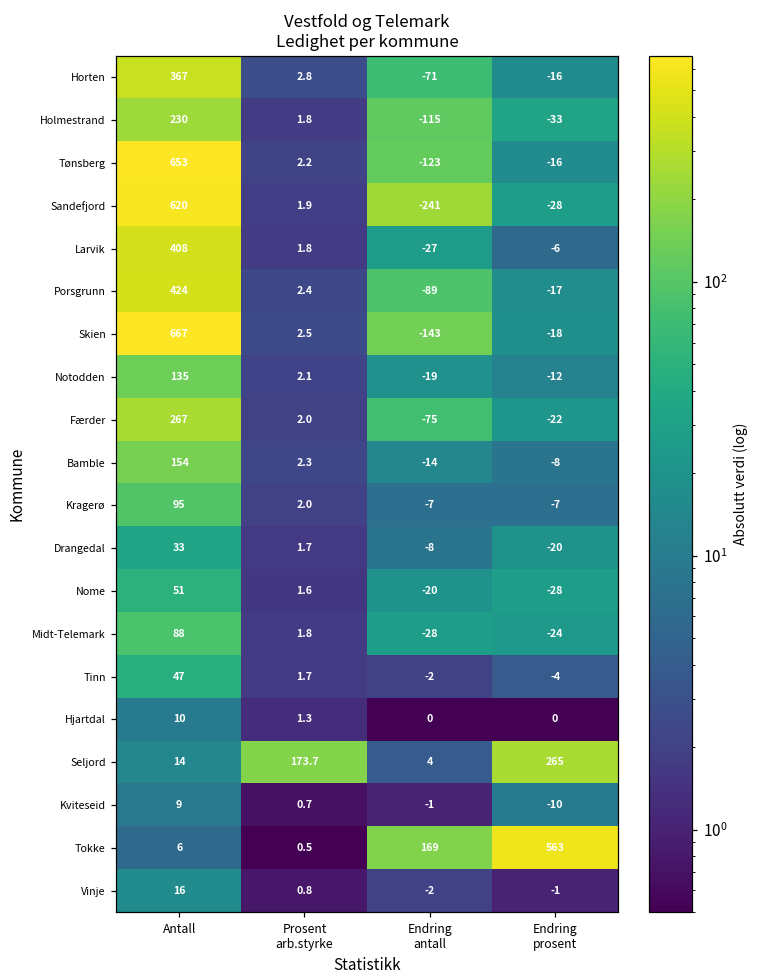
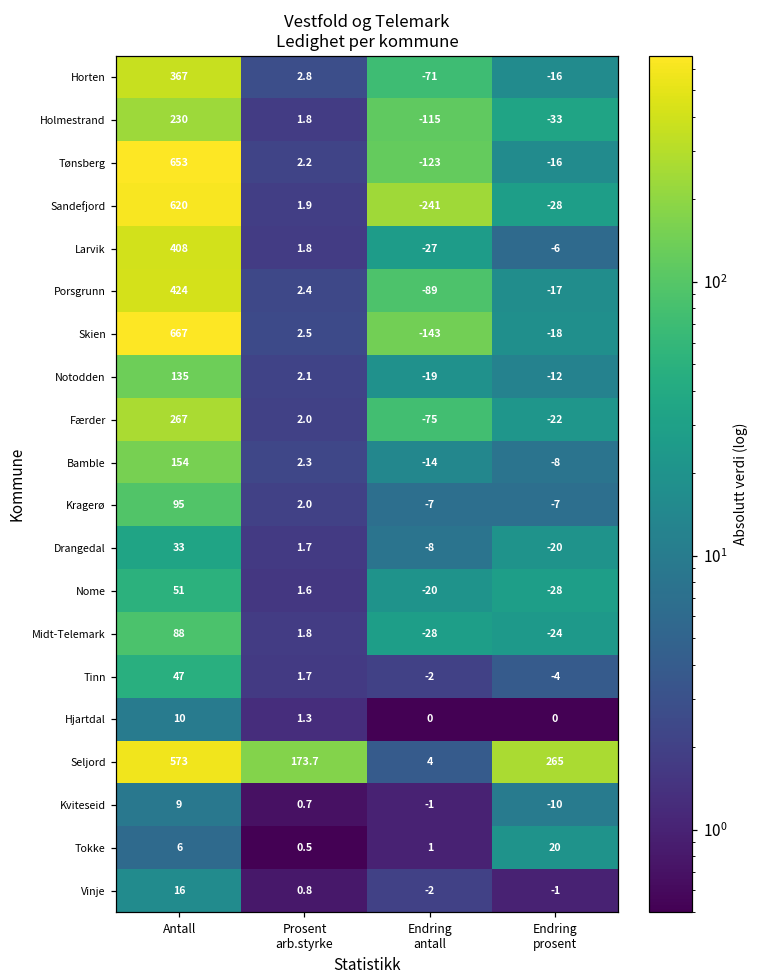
Seljord, Antall: 14 -> 573
Tokke, Endring antall: 169 -> 1
Tokke, Endring prosent: 563 -> 20
